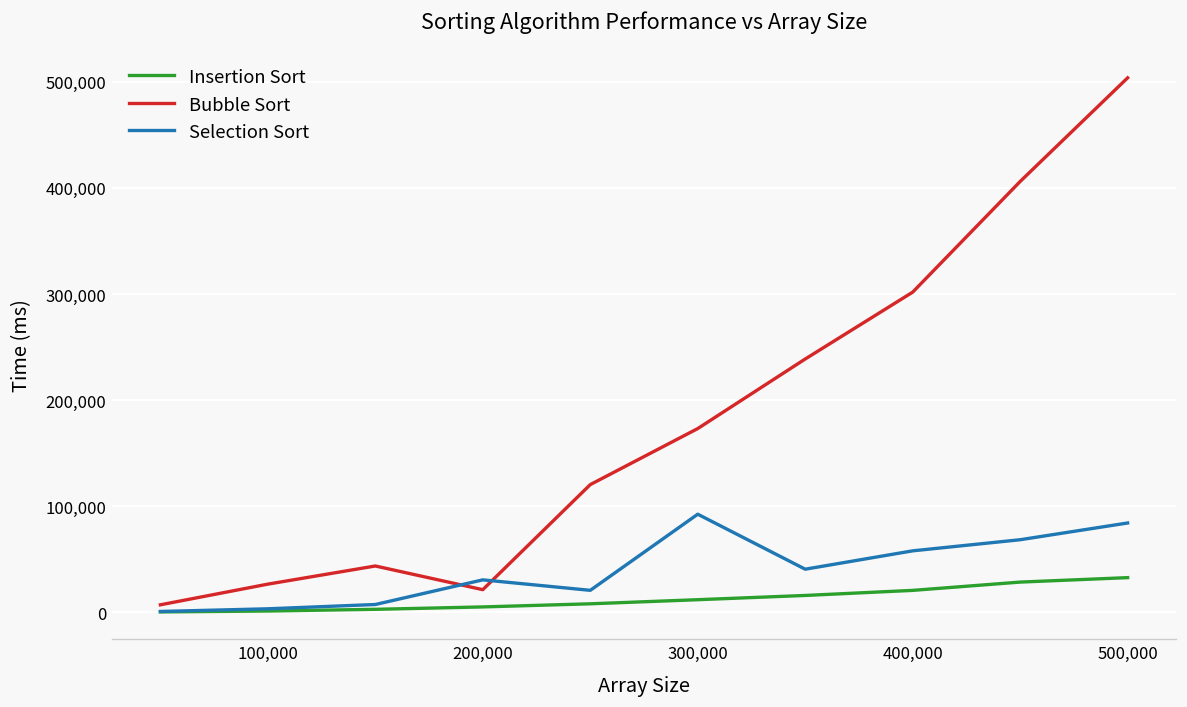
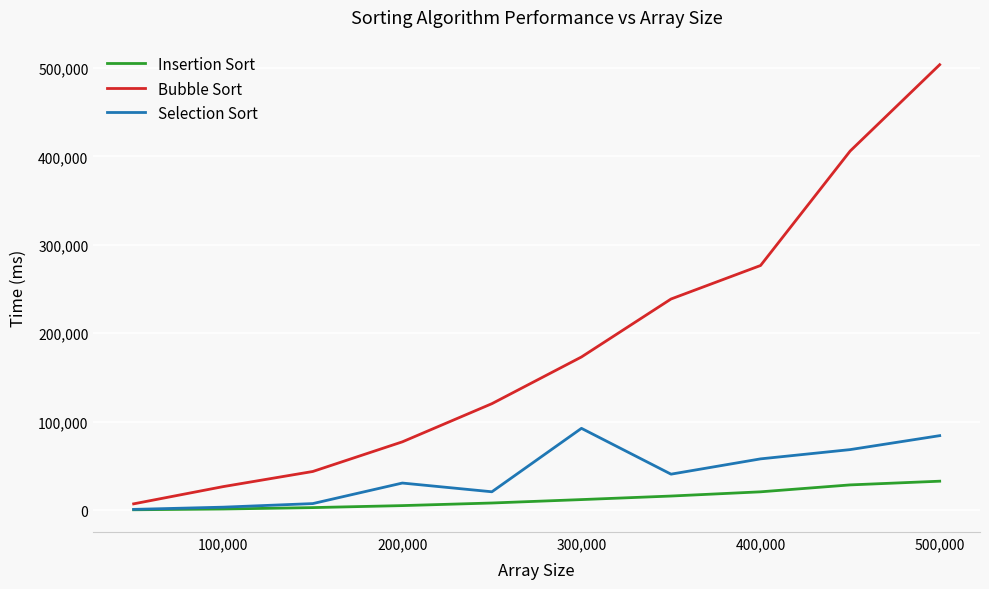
Bubble Sort, 200,000: 20,000 -> 80,000
Bubble Sort, 400,000: 300,000 -> 280,000
